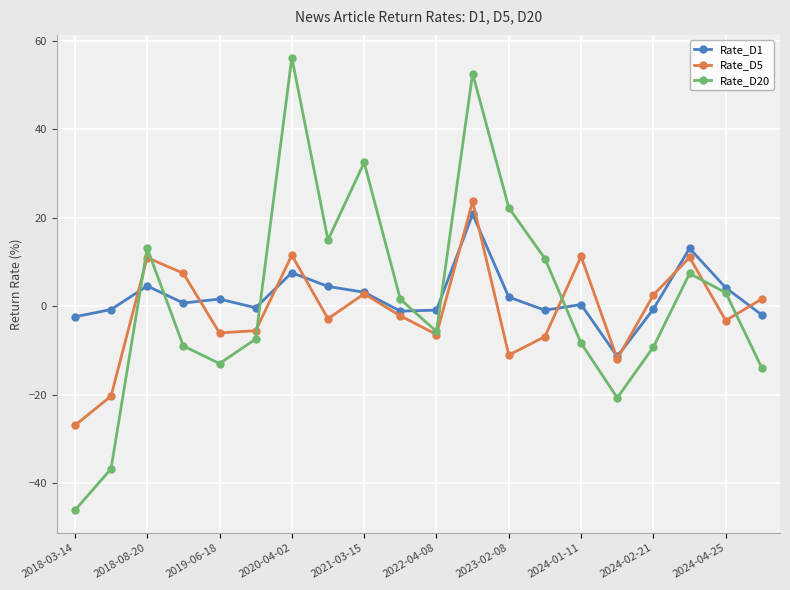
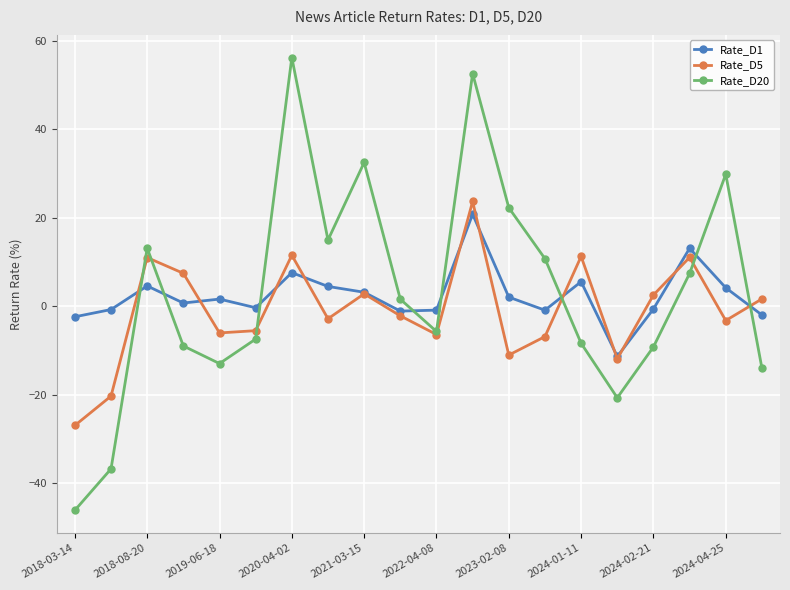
Rate_D1, 2024-01-11: 0 -> 6
Rate_D20, 2024-04-25: 3 -> 30
